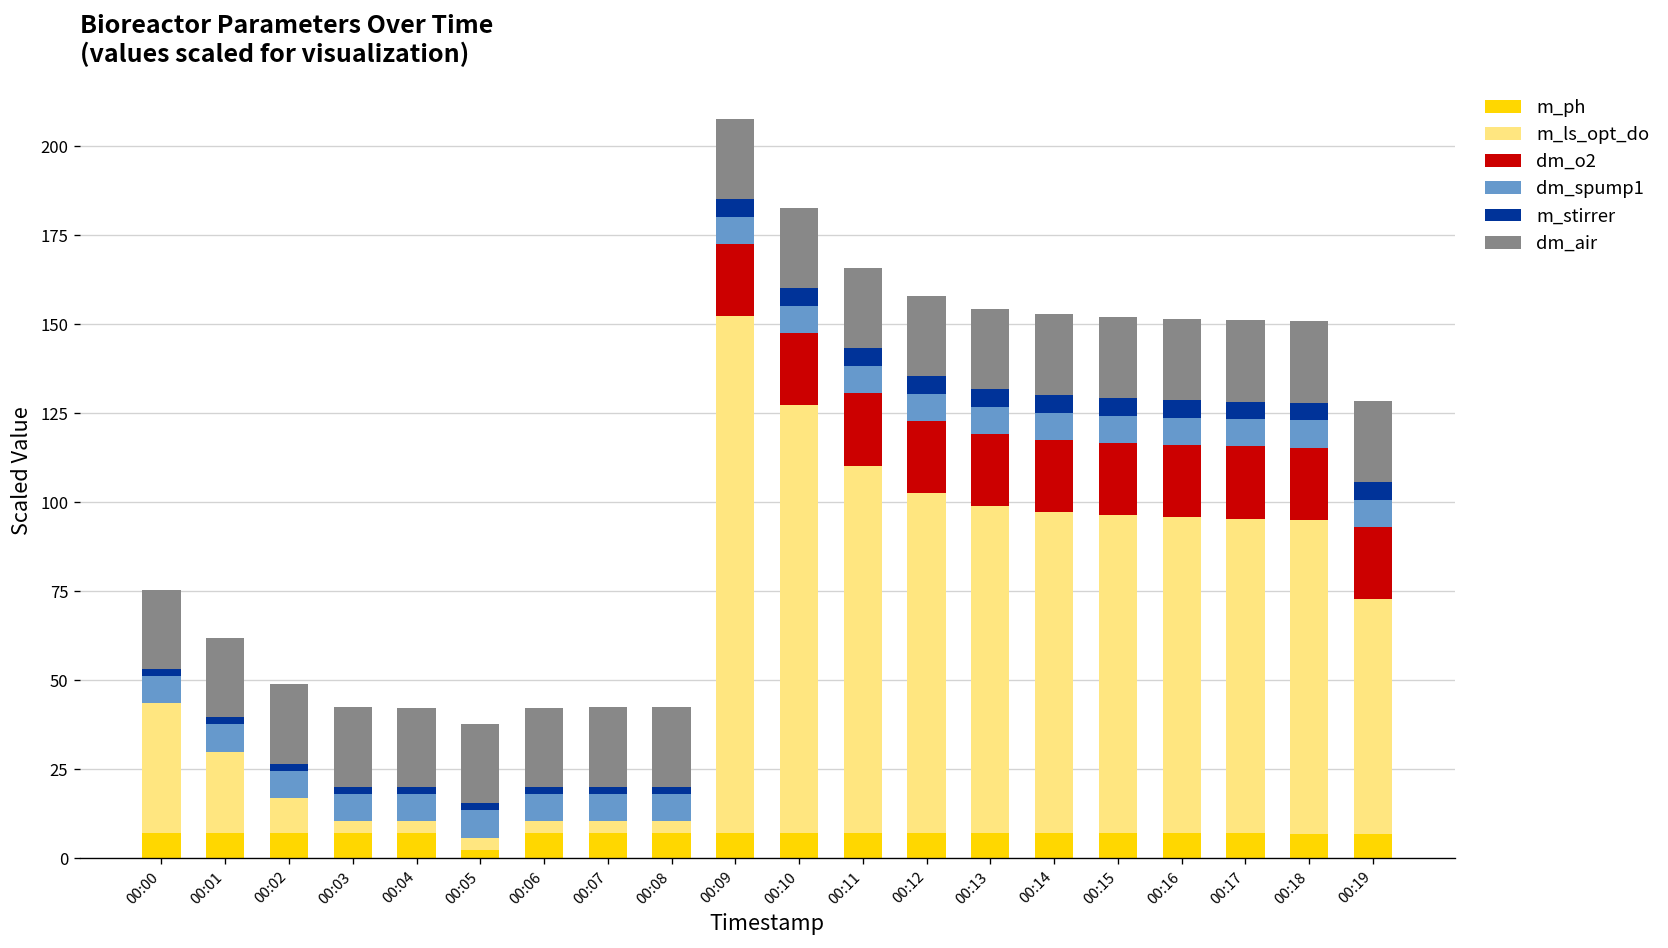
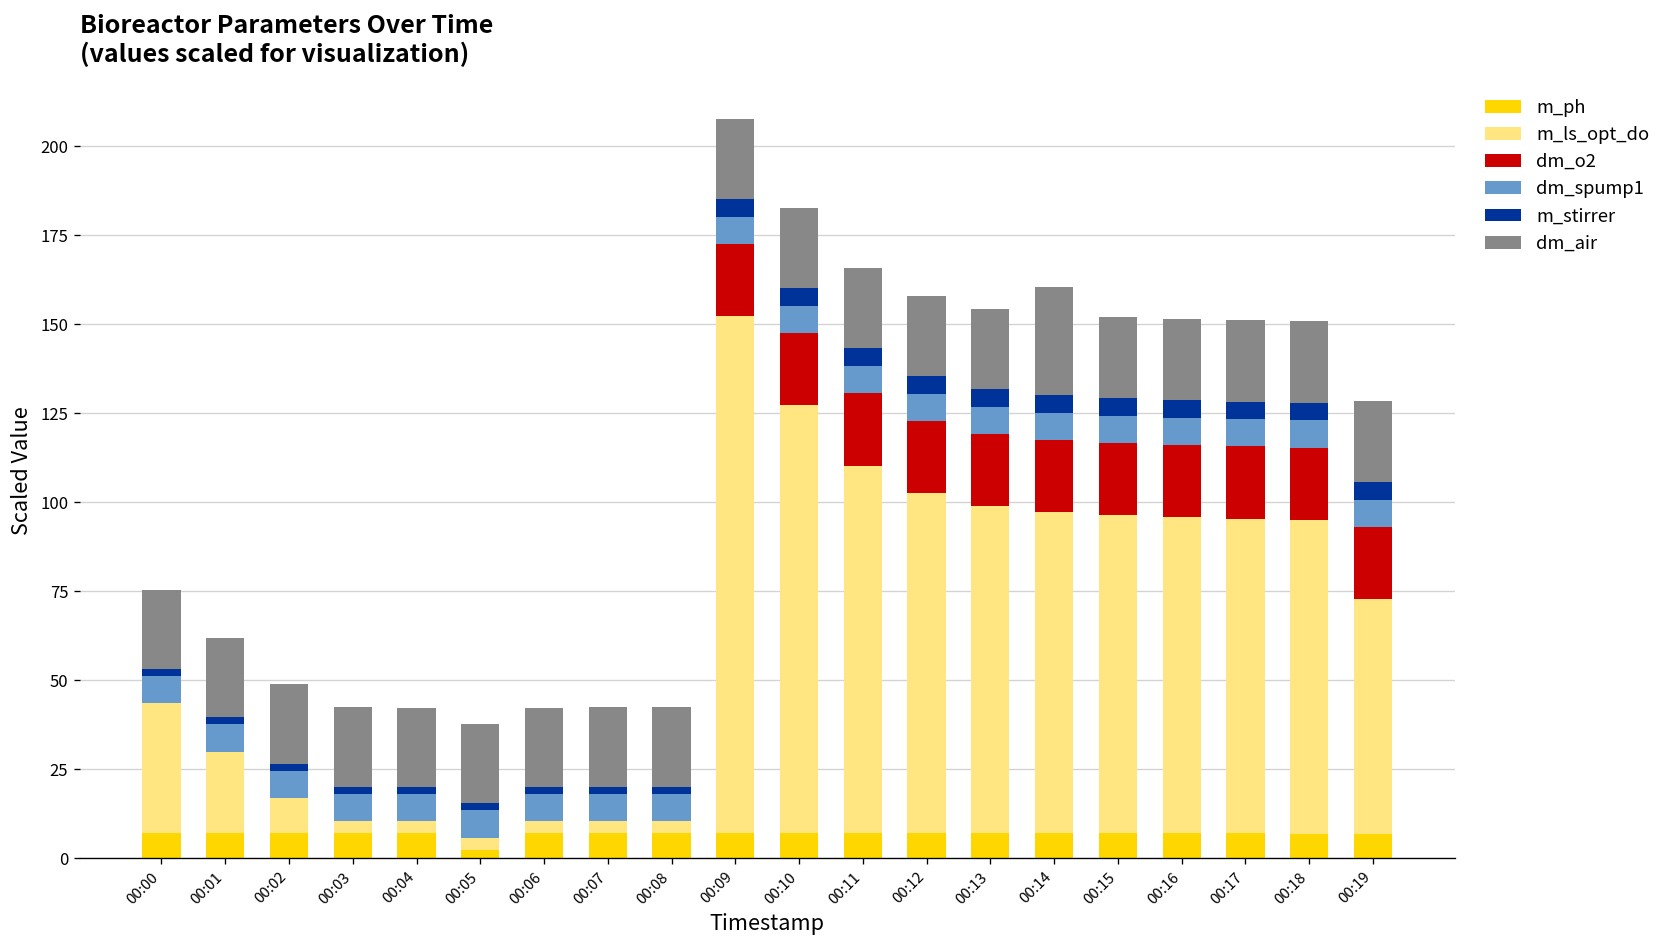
dm_air, 00:14: 23 -> 30
